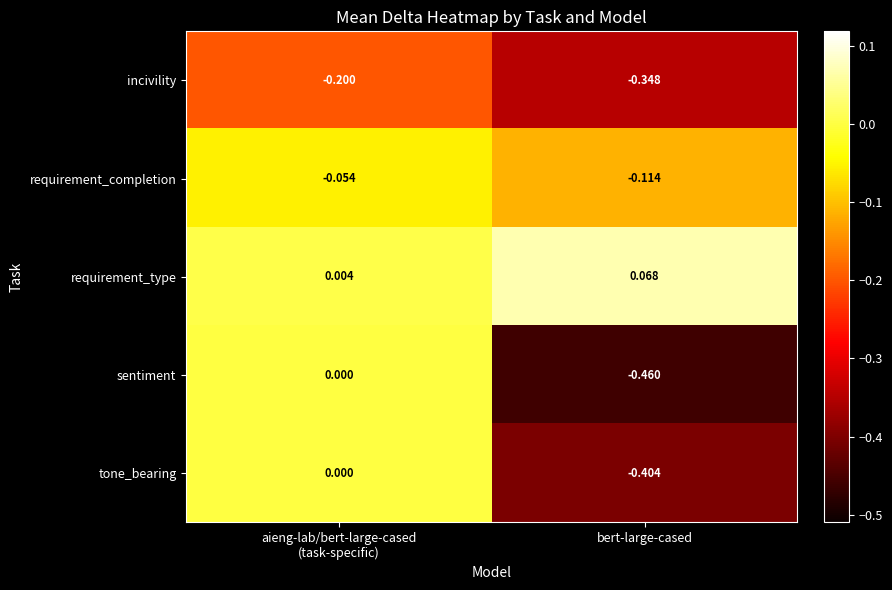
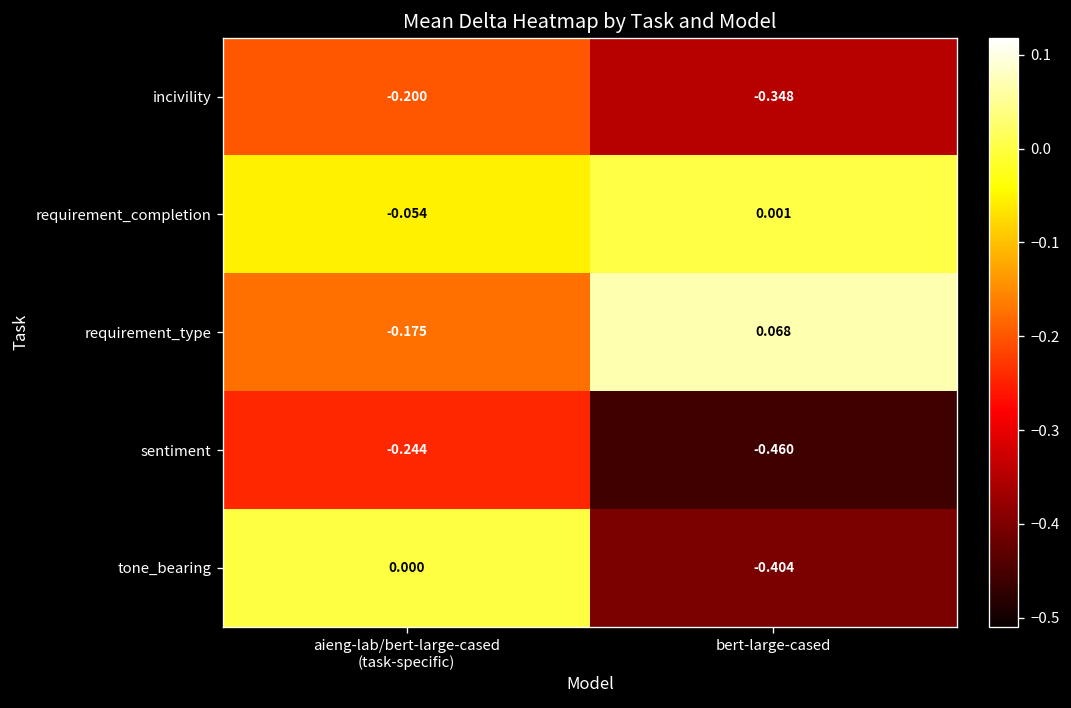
requirement_completion, bert-large-cased: -0.114 -> 0.001
requirement_type, aieng-lab/bert-large-cased (task-specific): 0.004 -> -0.175
sentiment, aieng-lab/bert-large-cased (task-specific): 0.000 -> -0.244
